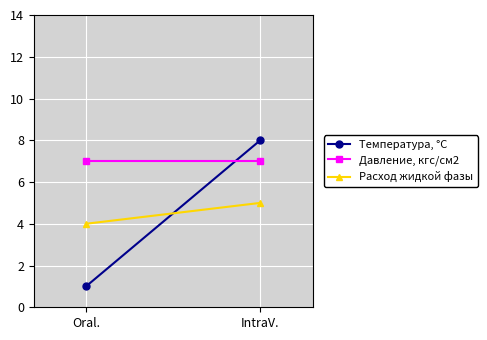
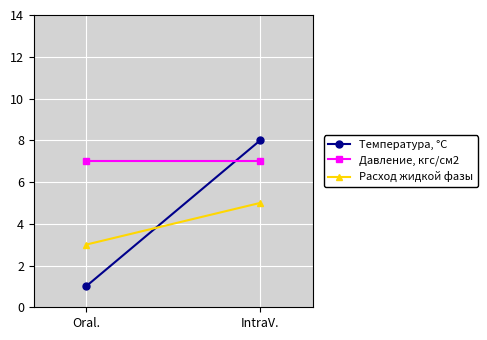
Расход жидкой фазы, Oral.: 4 -> 3
